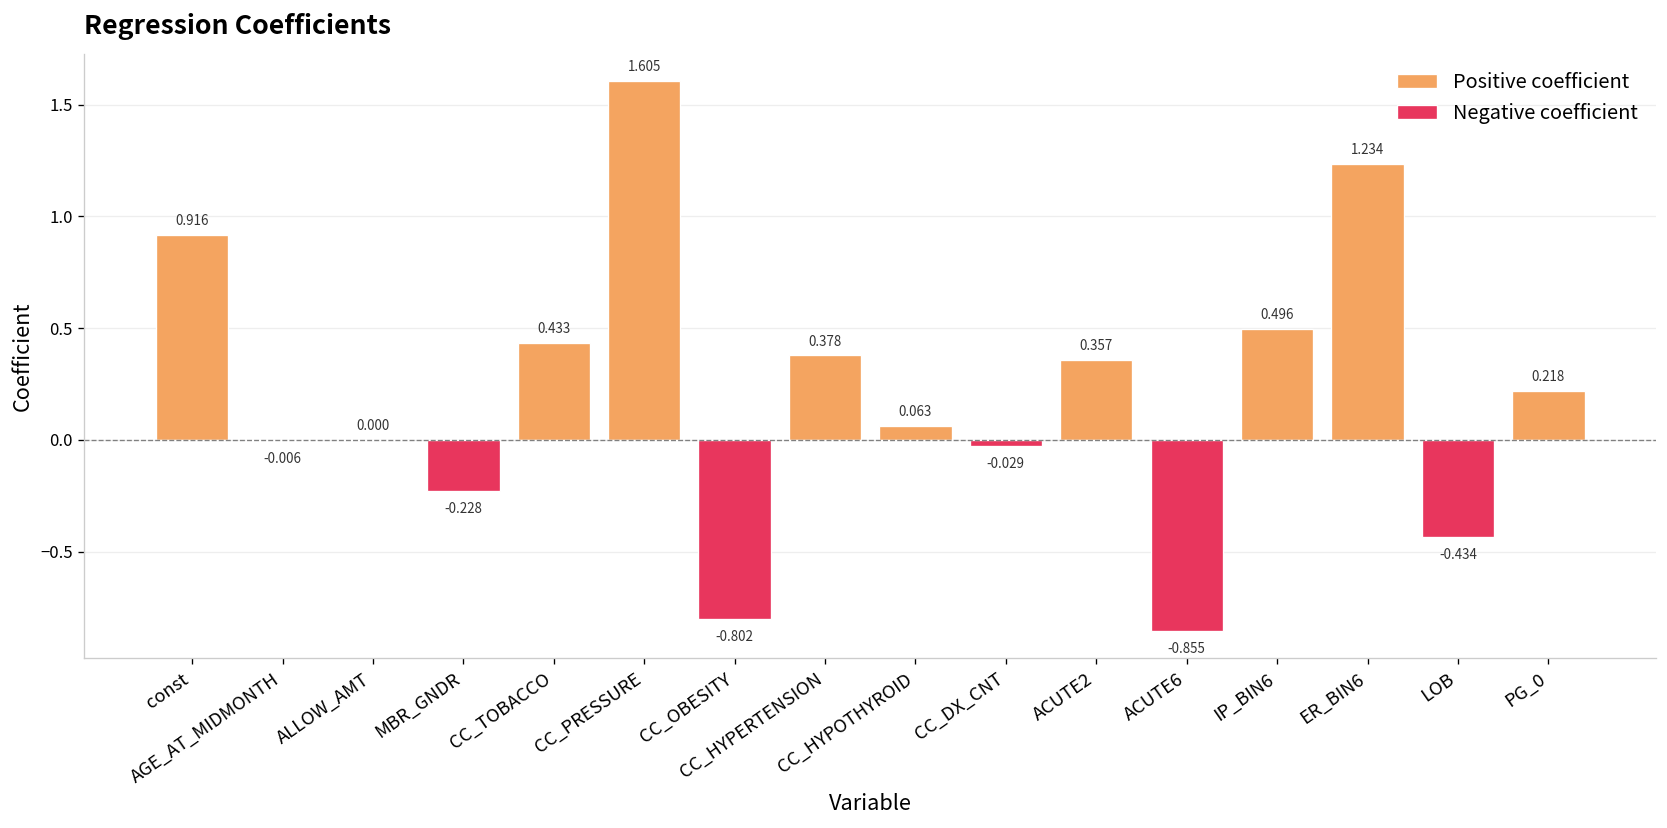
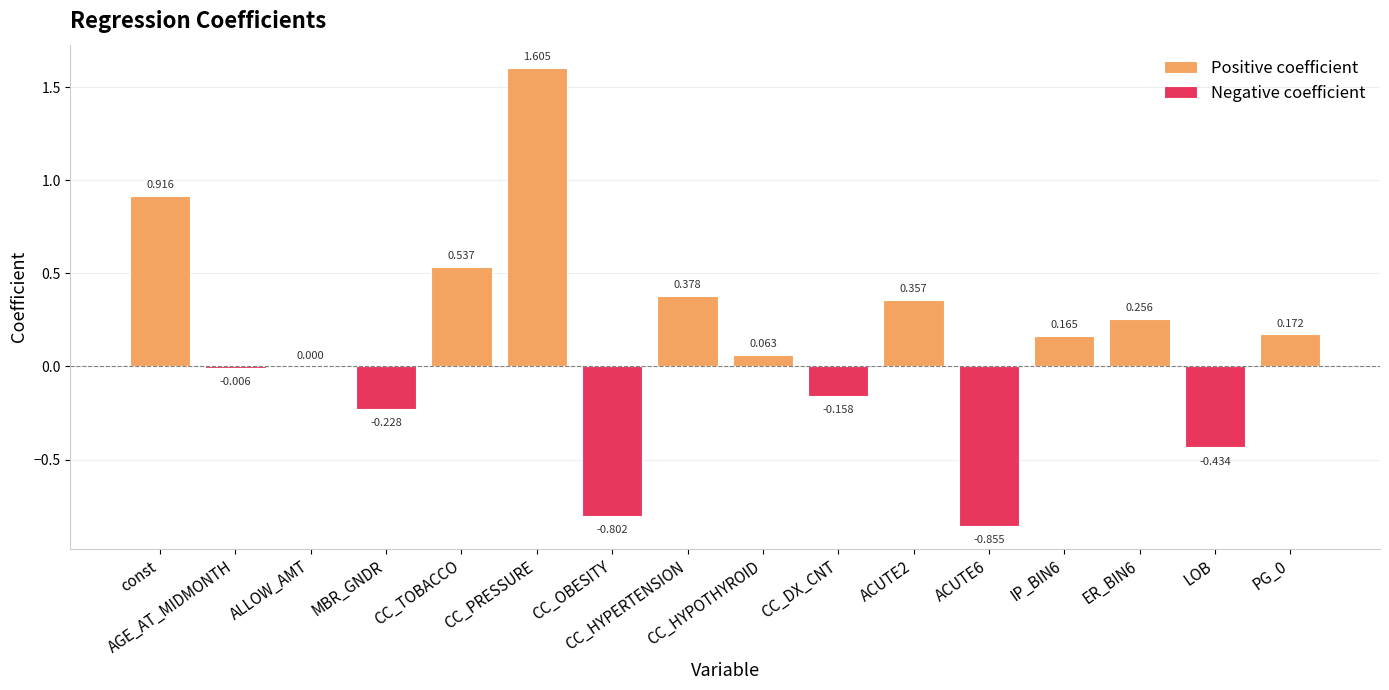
Positive coefficient, CC_TOBACCO: 0.433 -> 0.537
Negative coefficient, CC_DX_CNT: -0.029 -> -0.158
Positive coefficient, IP_BIN6: 0.496 -> 0.165
Positive coefficient, ER_BIN6: 1.234 -> 0.256
Positive coefficient, PG_0: 0.218 -> 0.172
